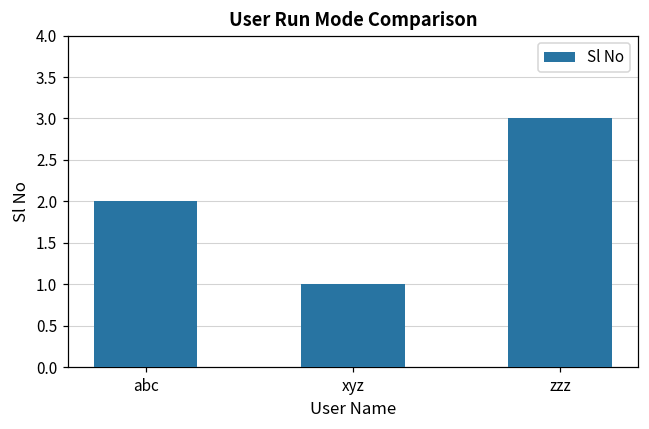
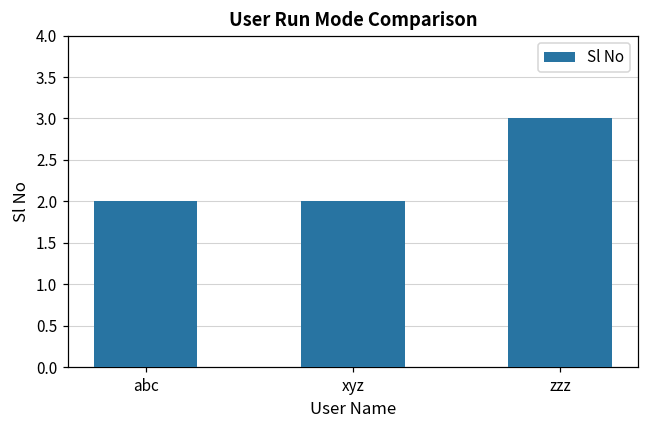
xyz: 1 -> 2
